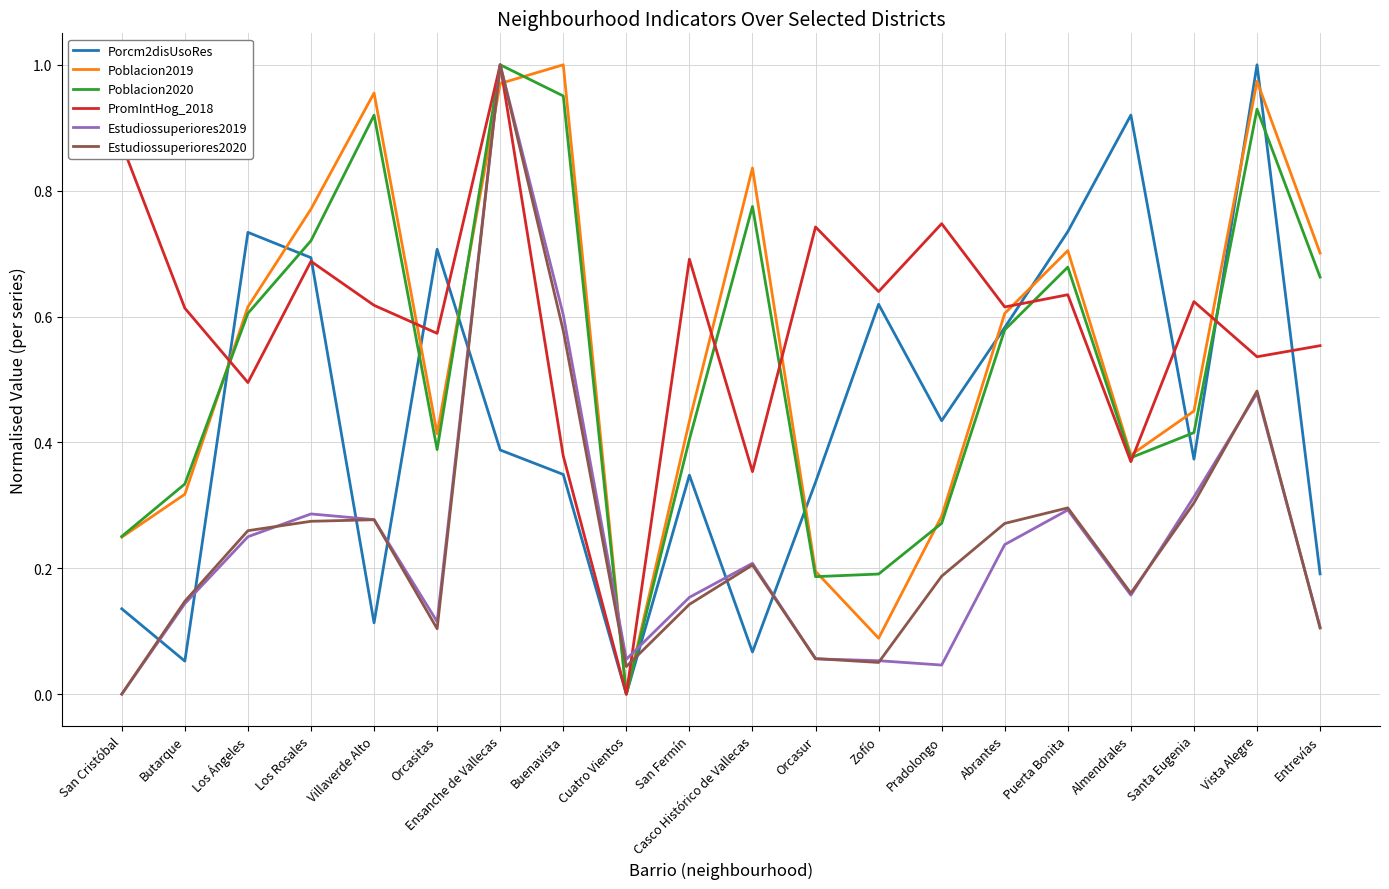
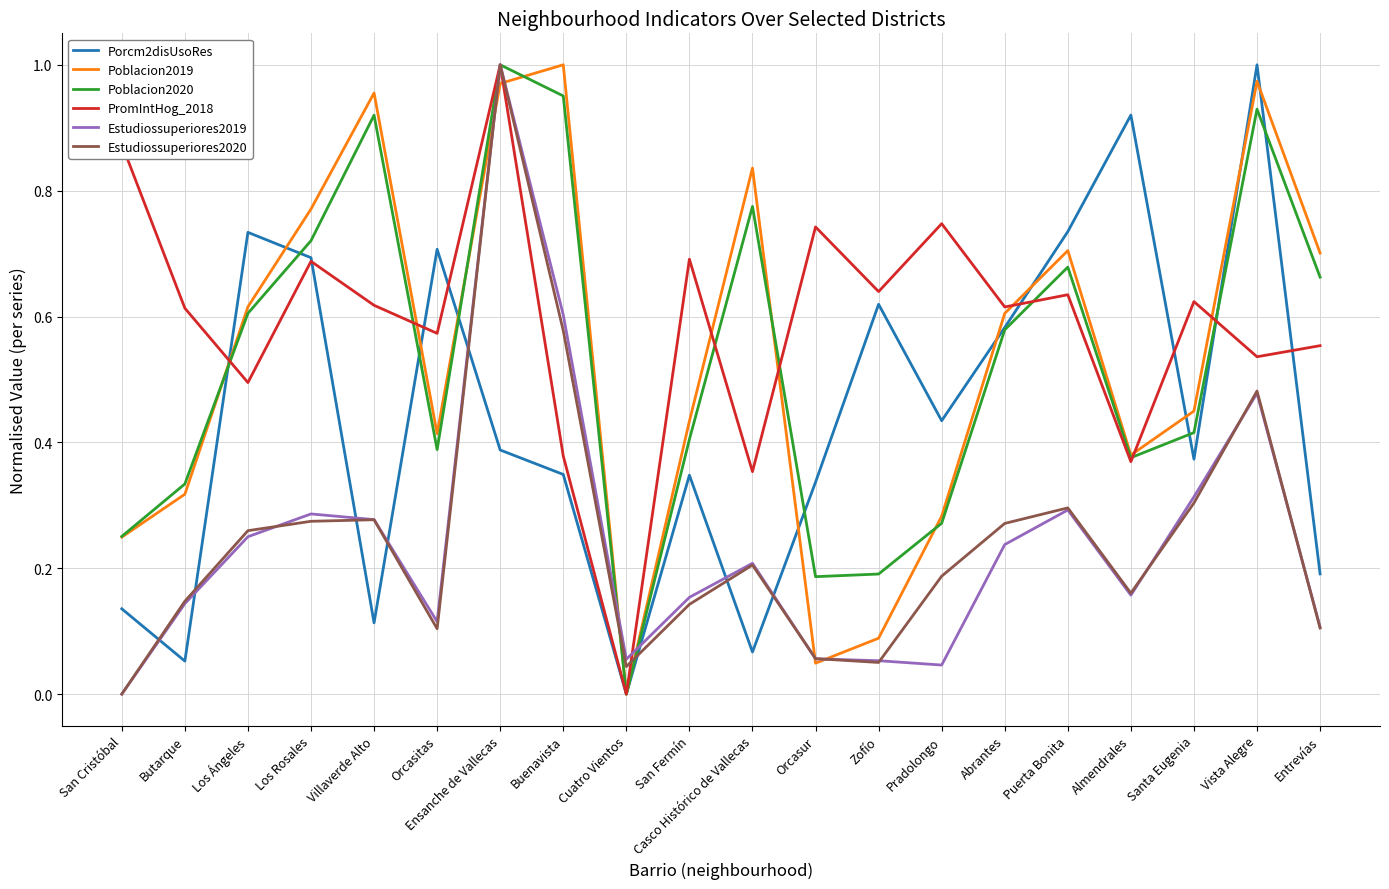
Poblacion2019, Orcasur: 0.20 -> 0.05
